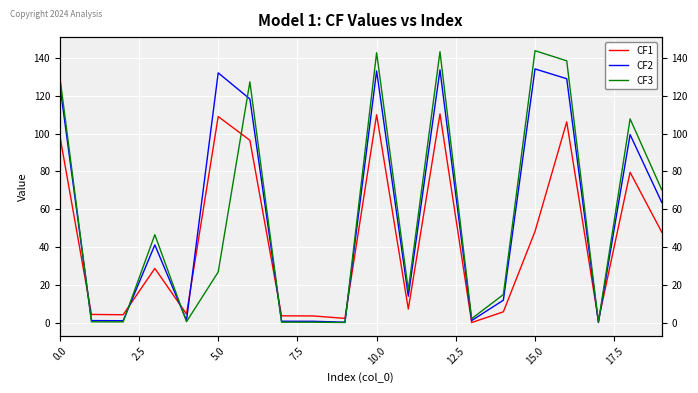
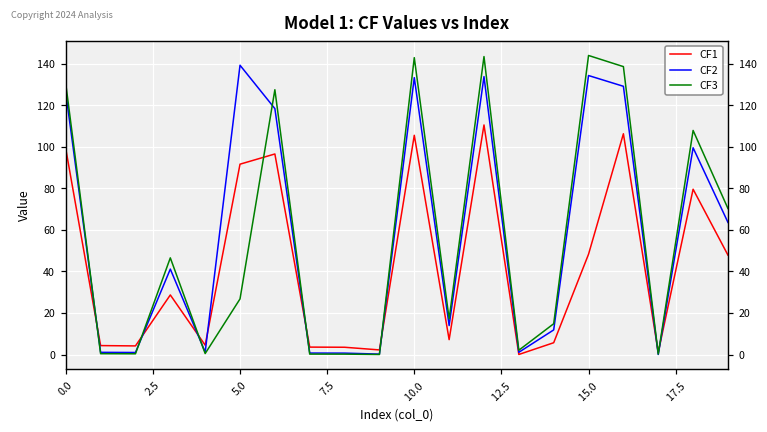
CF1, 5.0: 109 -> 92
CF2, 5.0: 132 -> 139
CF1, 10.0: 110 -> 106
